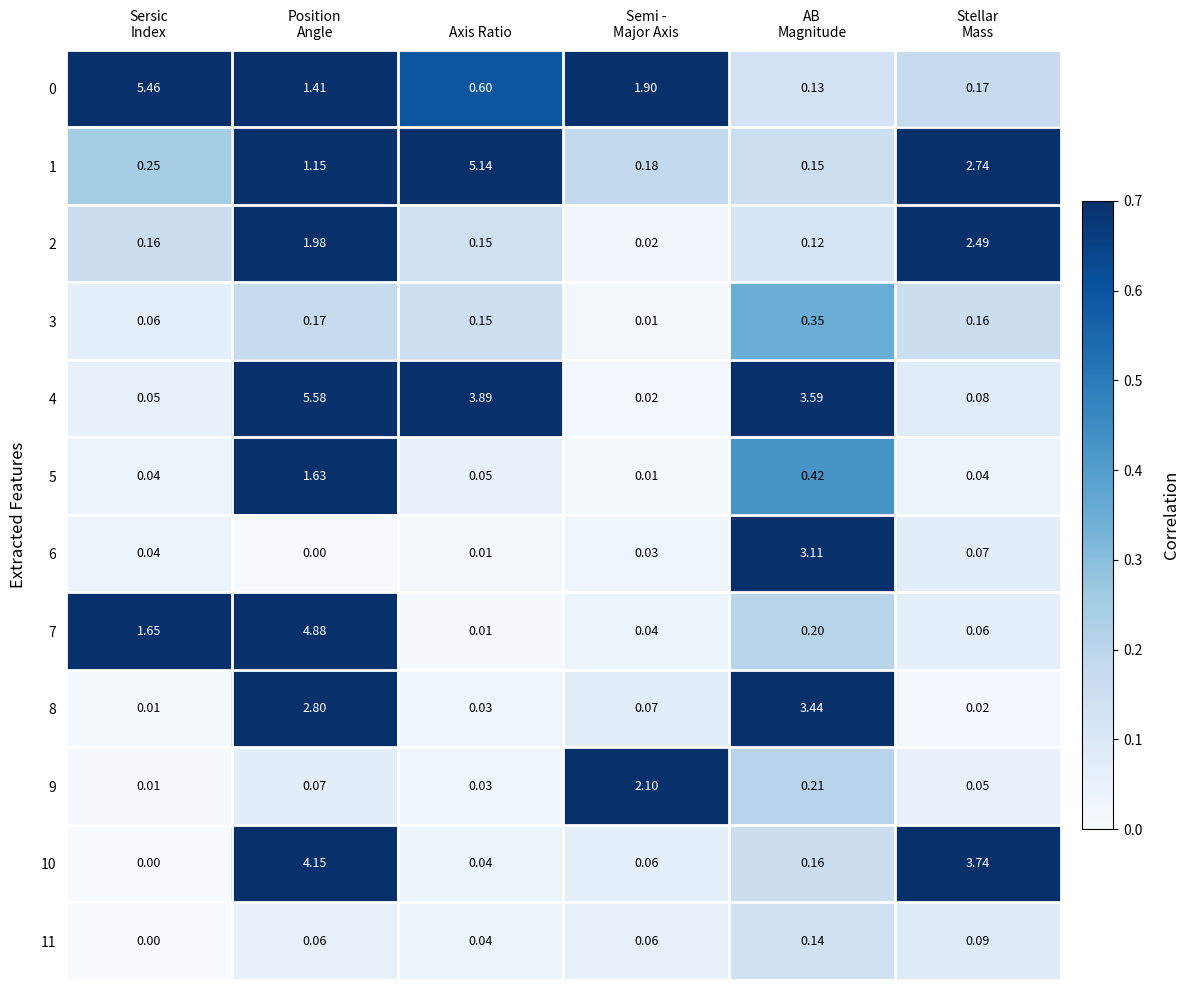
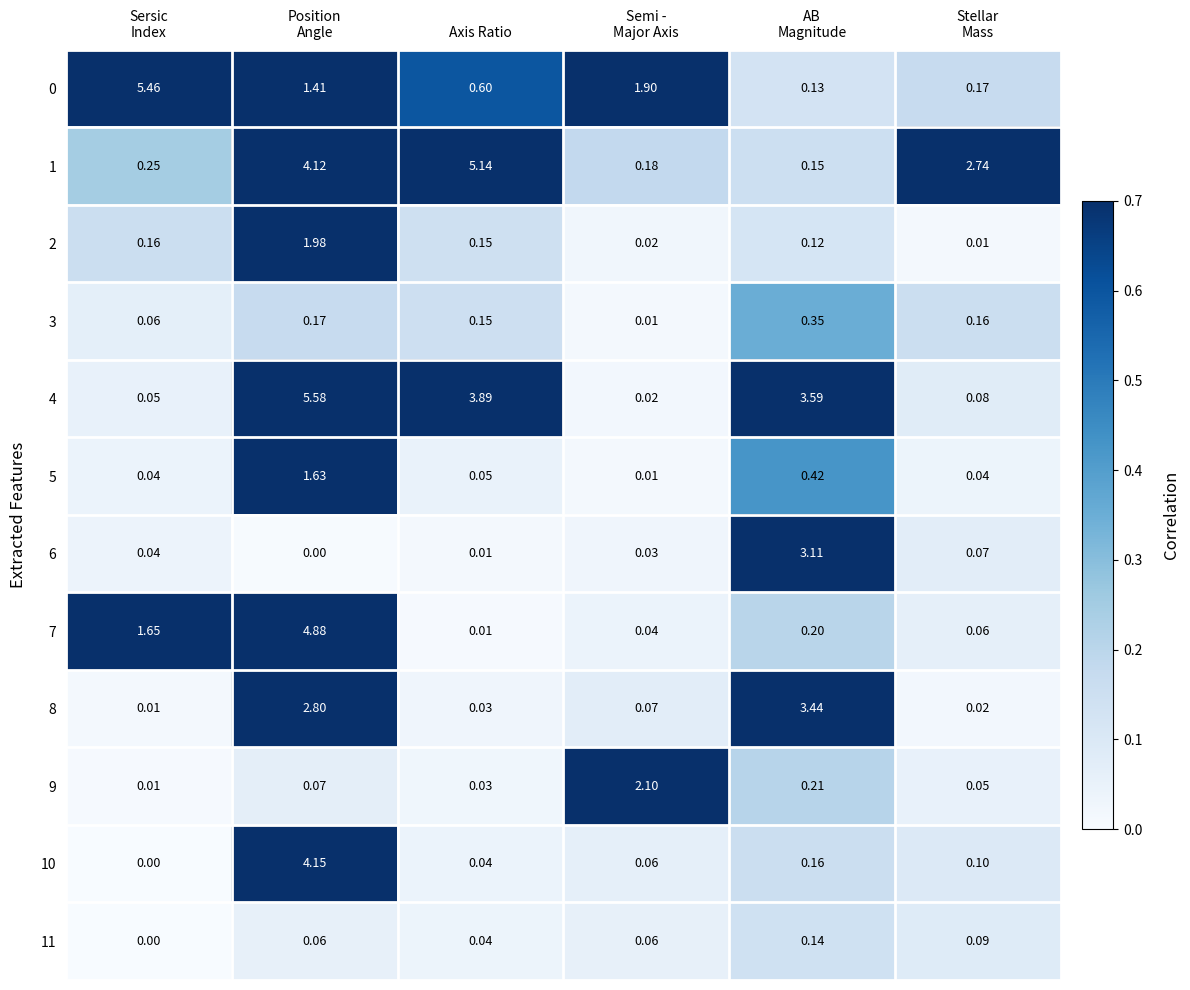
1, Position Angle: 1.15 -> 4.12
2, Stellar Mass: 2.49 -> 0.01
10, Stellar Mass: 3.74 -> 0.10
